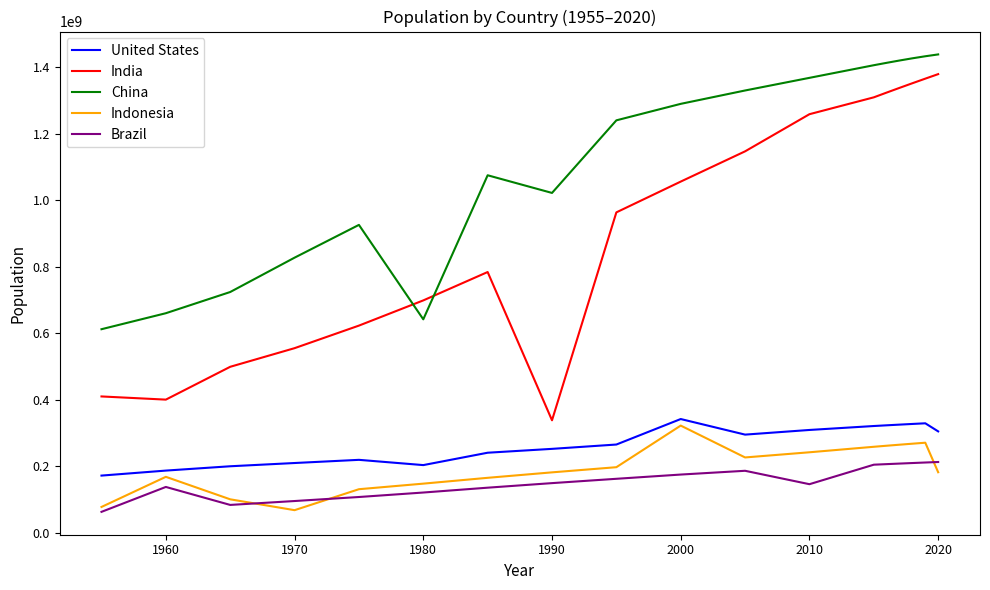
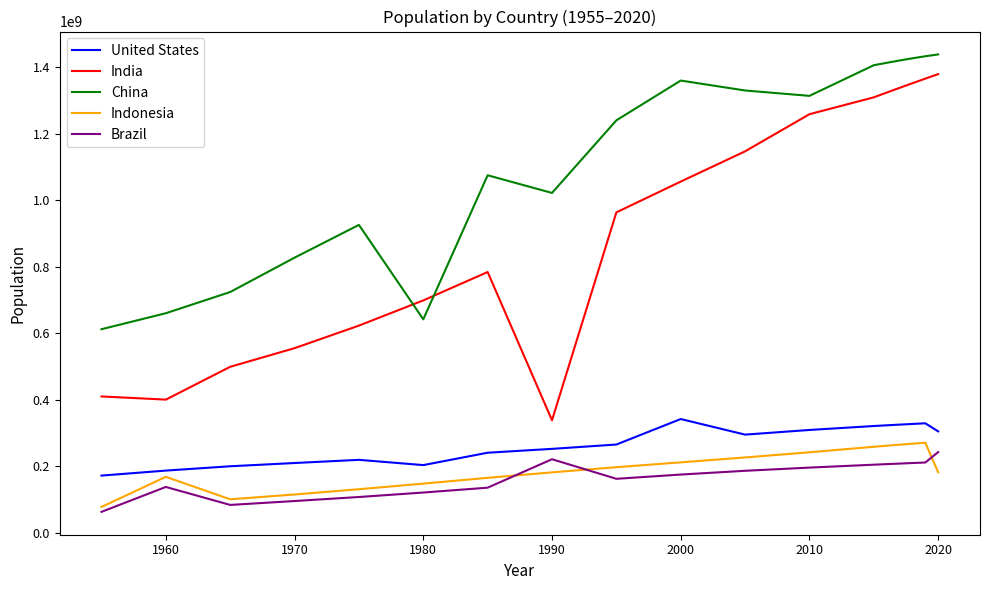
Indonesia, 1970: 70000000 -> 110000000
Brazil, 1990: 150000000 -> 220000000
China, 2000: 1290000000 -> 1360000000
Indonesia, 2000: 320000000 -> 210000000
China, 2010: 1370000000 -> 1310000000
Brazil, 2010: 150000000 -> 200000000
Brazil, 2020: 210000000 -> 240000000
